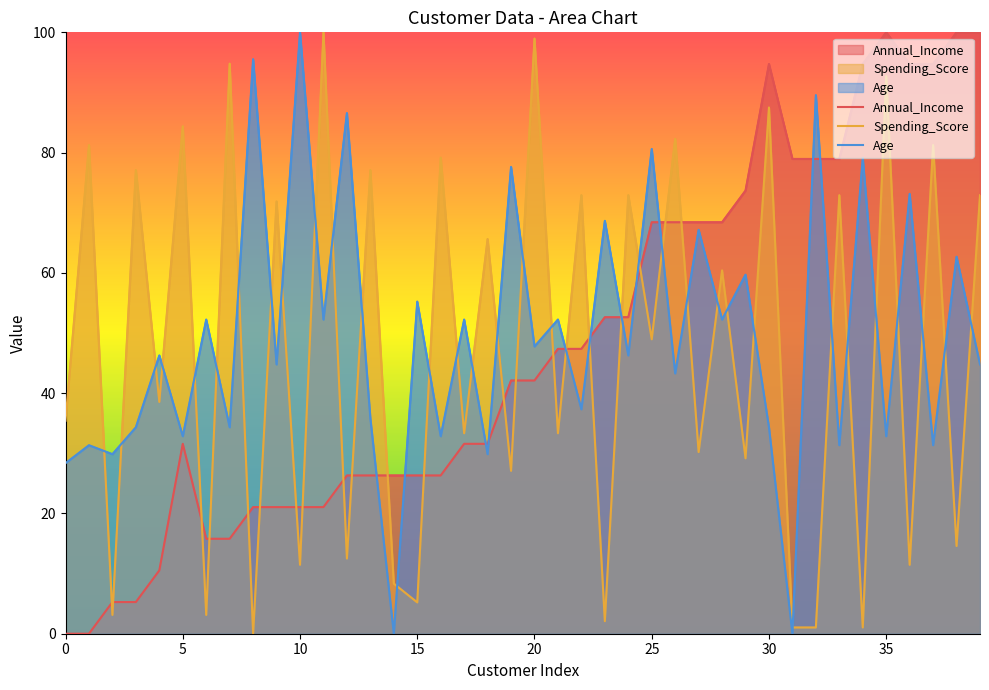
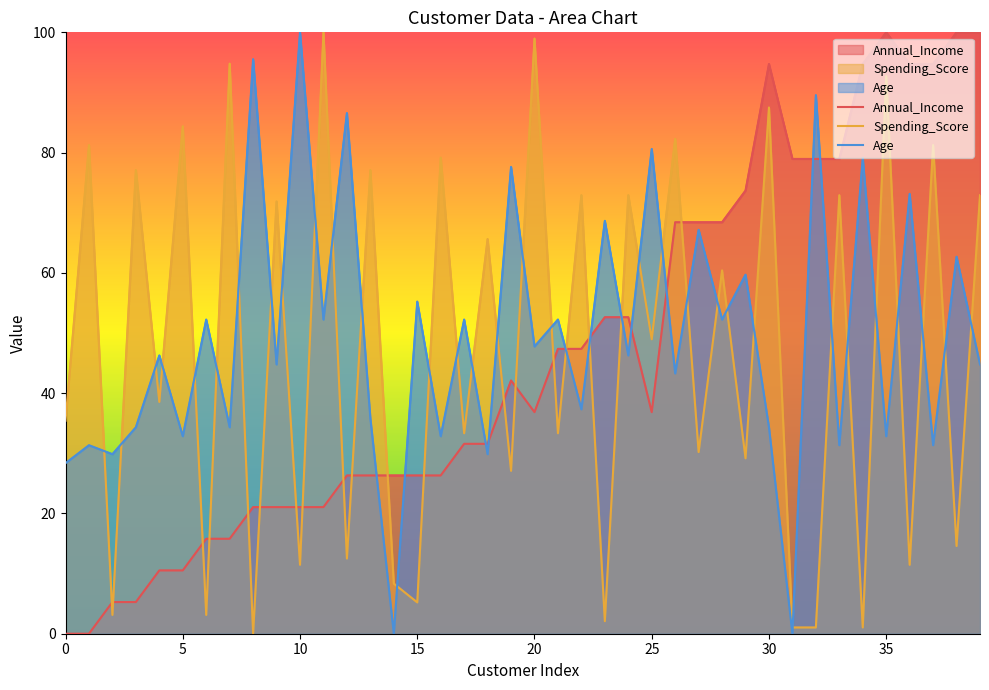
Annual_Income, 5: 32 -> 11
Annual_Income, 20: 42 -> 37
Annual_Income, 25: 68 -> 37
